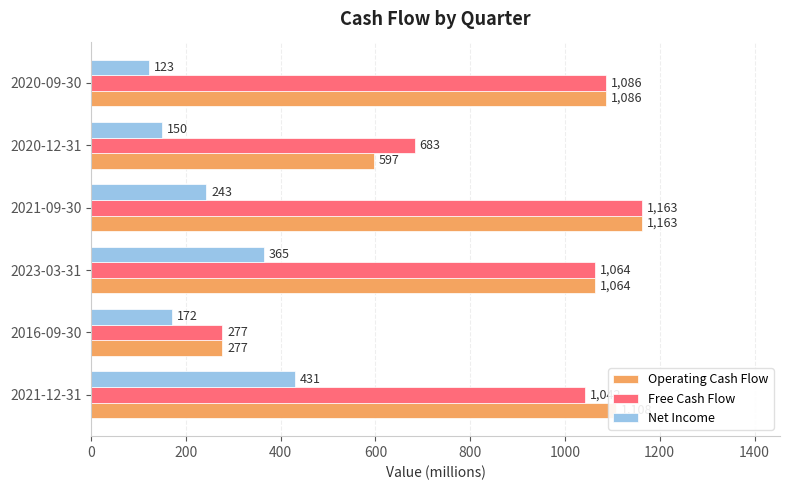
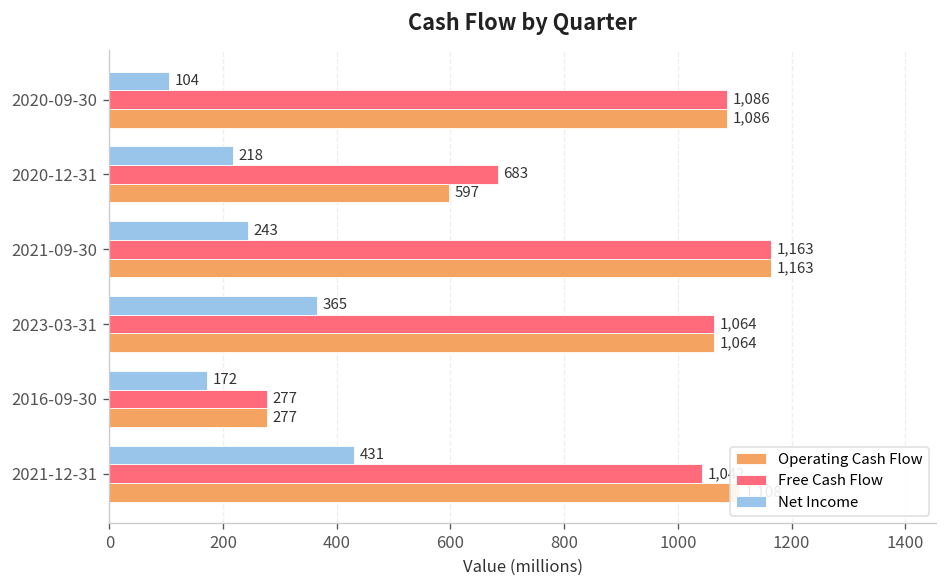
Net Income, 2020-09-30: 123 -> 104
Net Income, 2020-12-31: 150 -> 218
